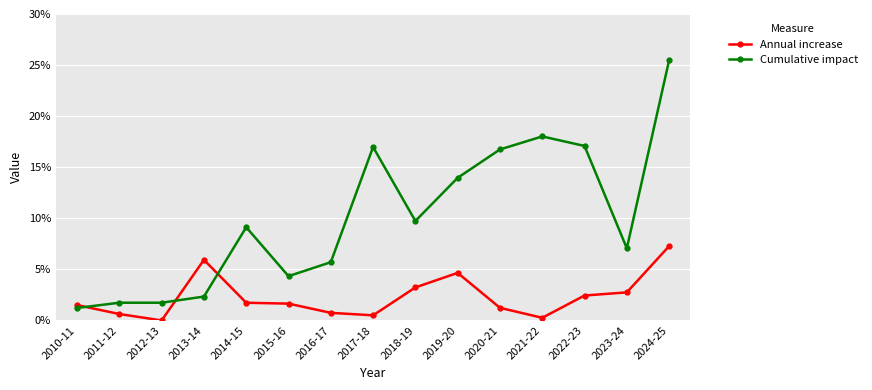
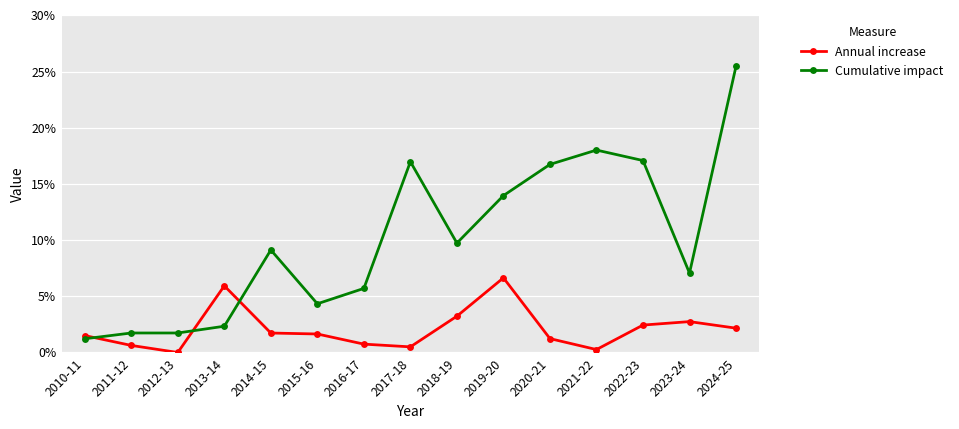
Annual increase, 2019-20: 4.7% -> 6.6%
Annual increase, 2024-25: 7.3% -> 2.2%
